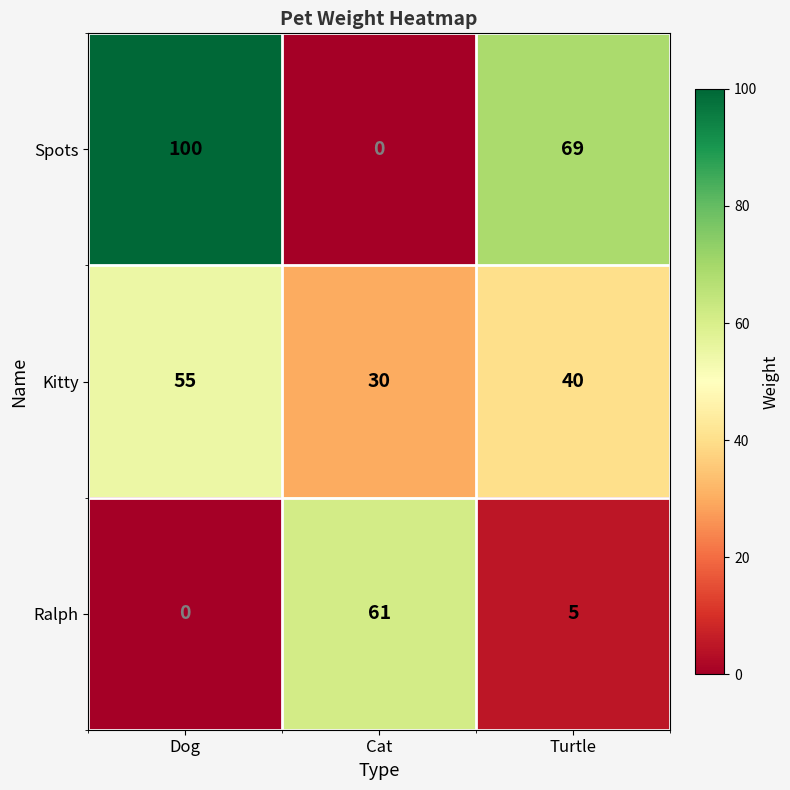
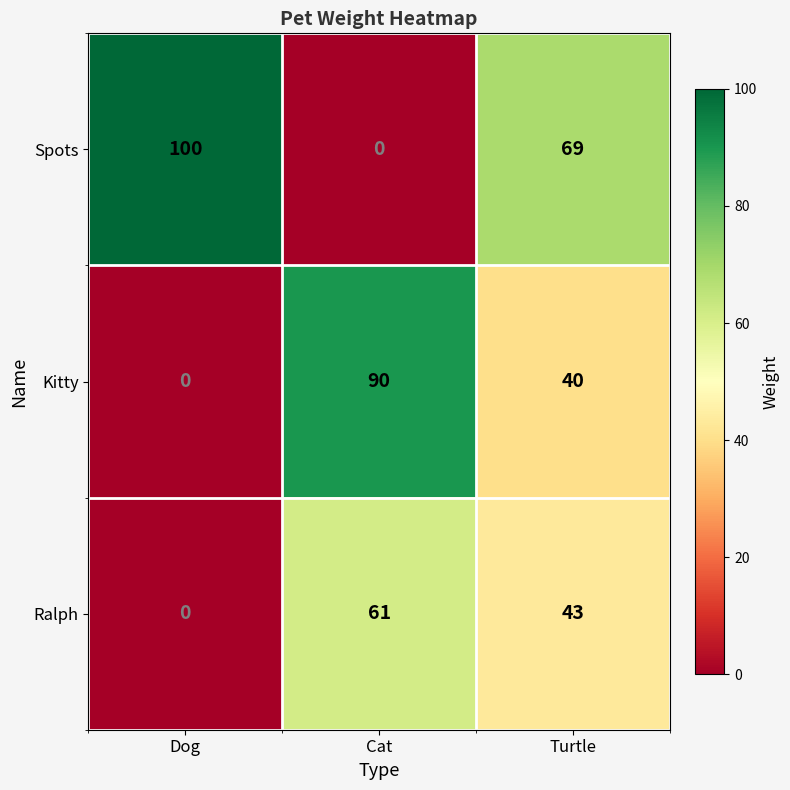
Kitty, Dog: 55 -> 0
Kitty, Cat: 30 -> 90
Ralph, Turtle: 5 -> 43
